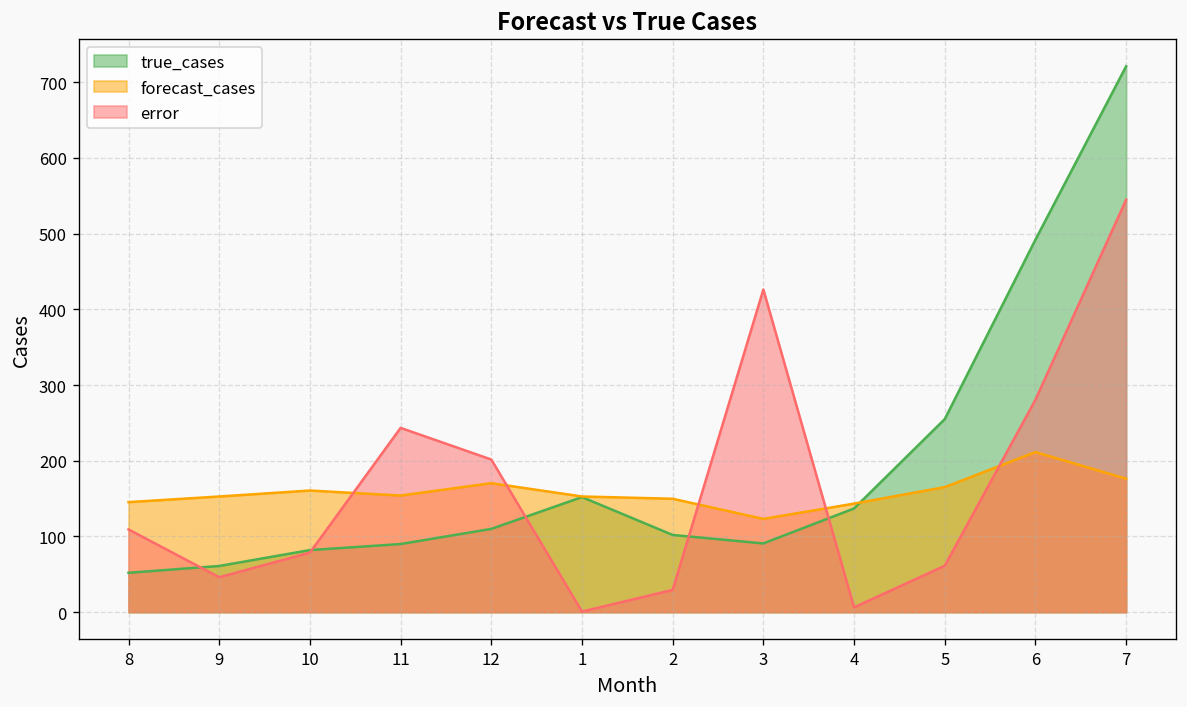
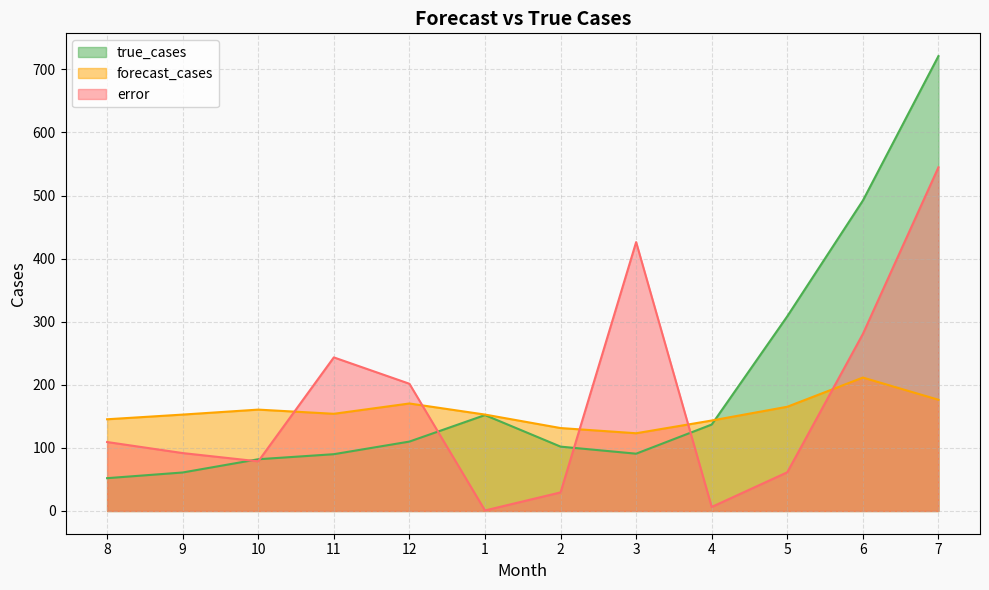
error, 9: 50 -> 90
forecast_cases, 2: 150 -> 130
true_cases, 5: 260 -> 310
